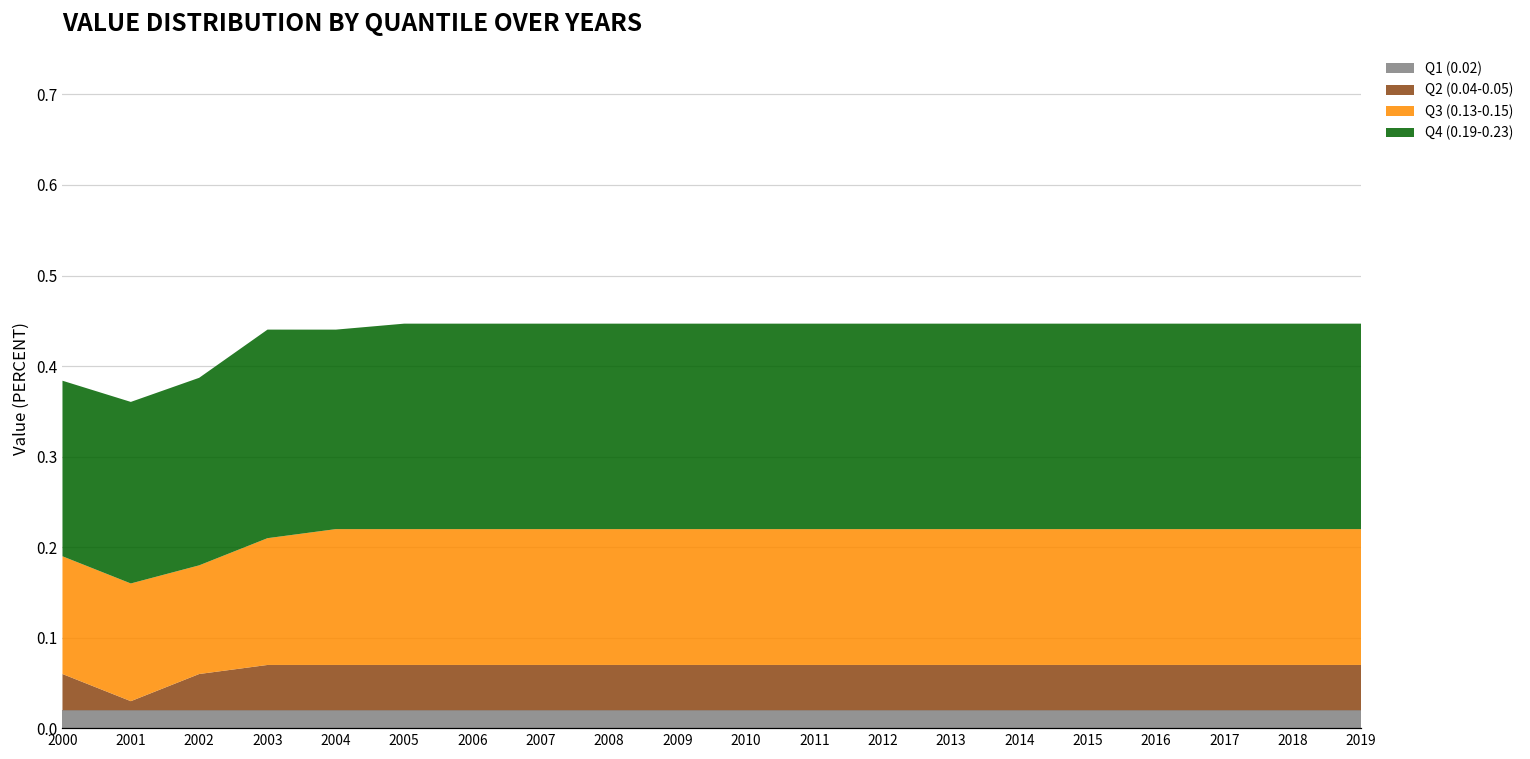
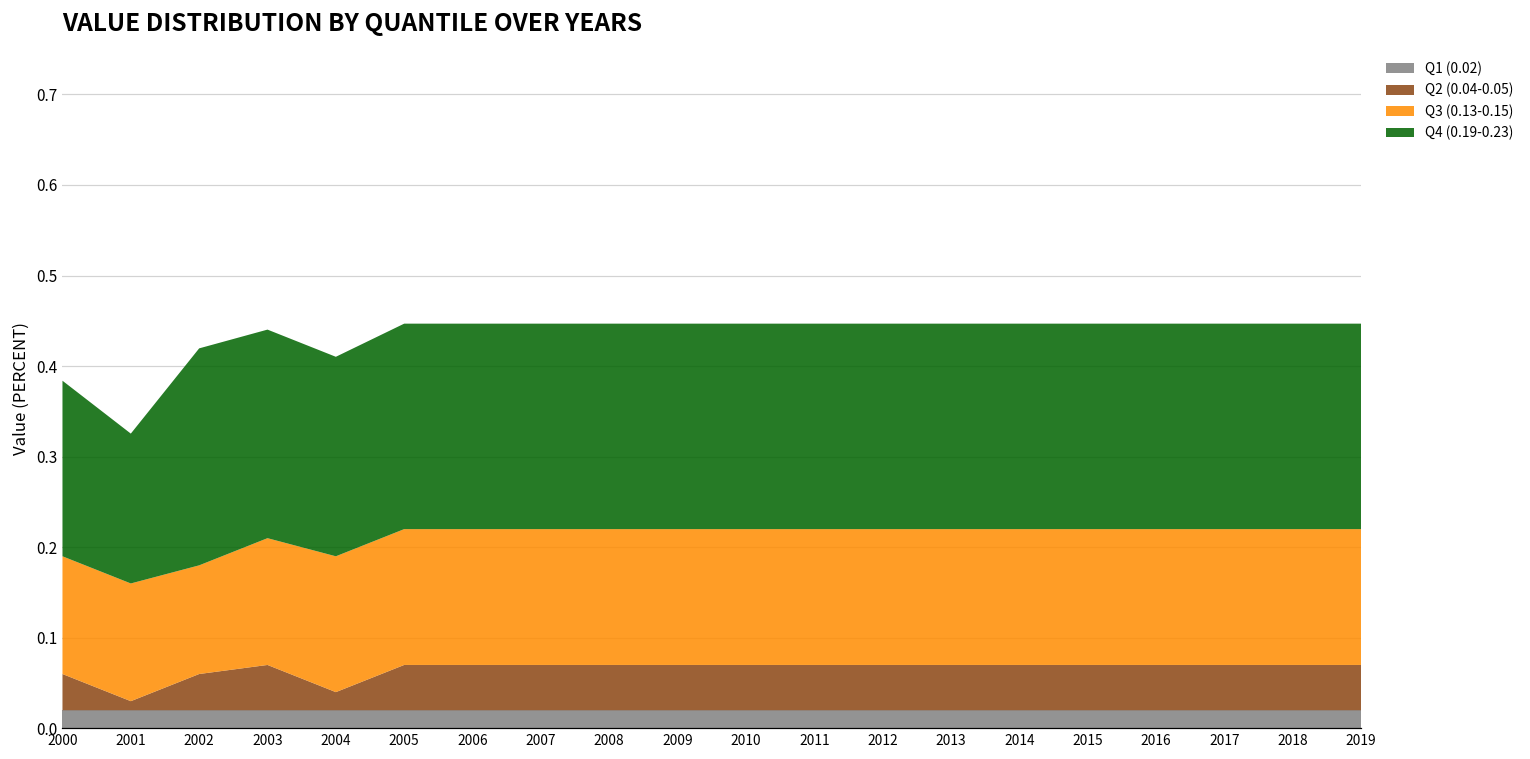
Q4 (0.19-0.23), 2001: 0.20 -> 0.17
Q4 (0.19-0.23), 2002: 0.21 -> 0.24
Q2 (0.04-0.05), 2004: 0.05 -> 0.02
